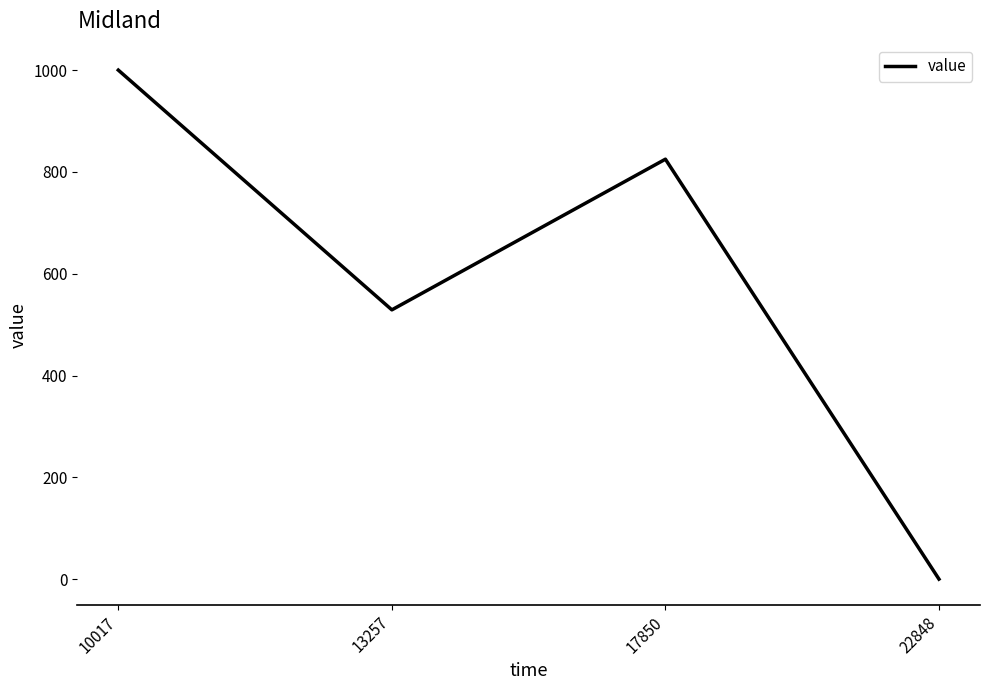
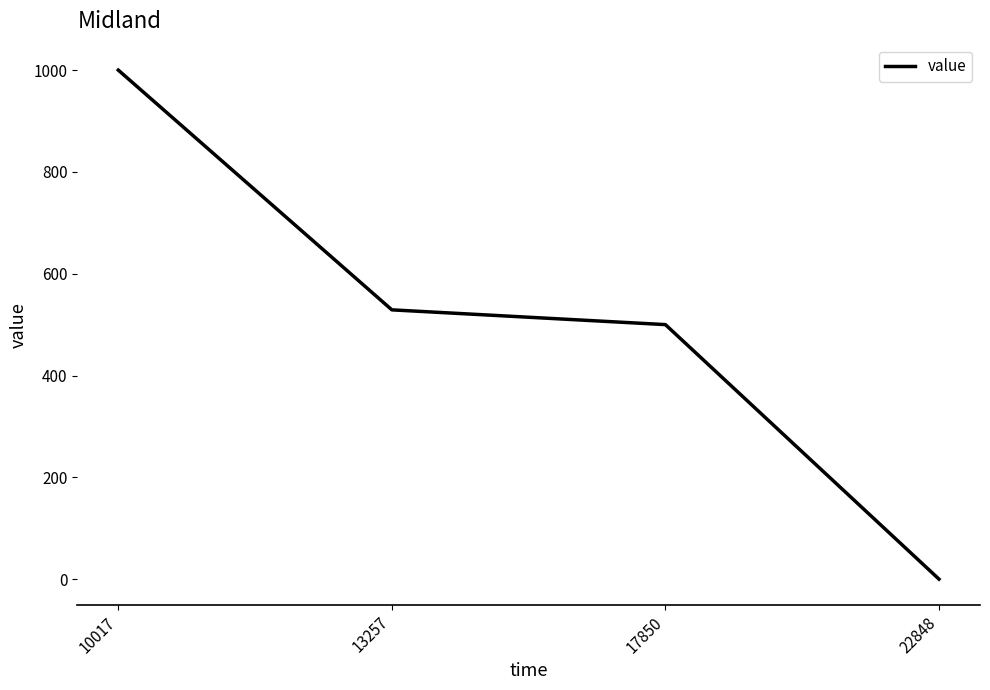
17850: 830 -> 500
